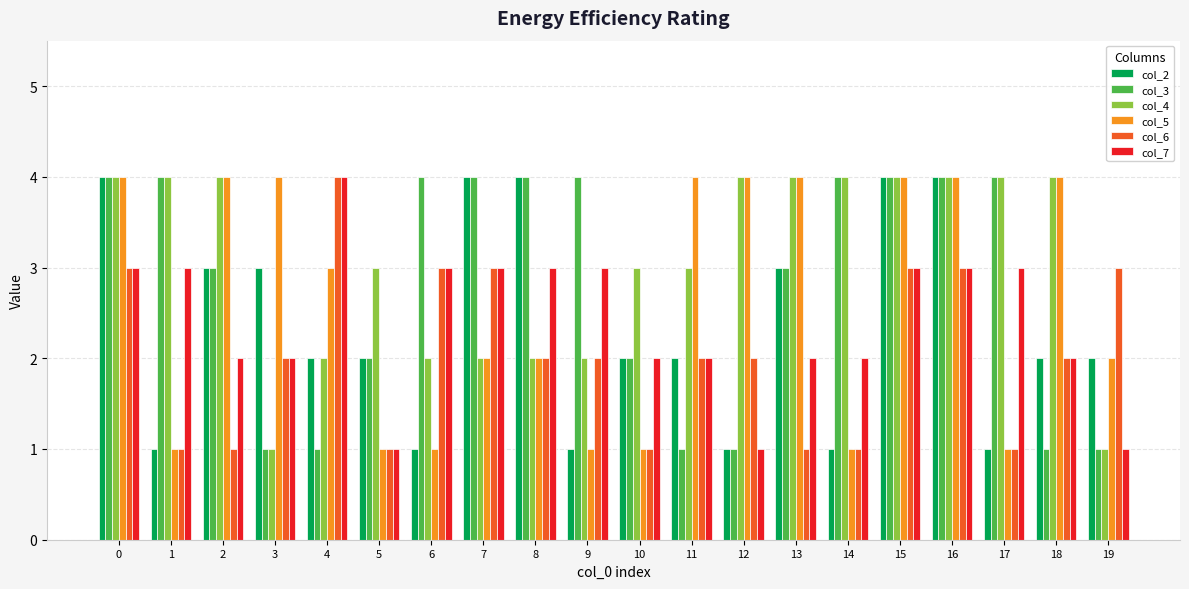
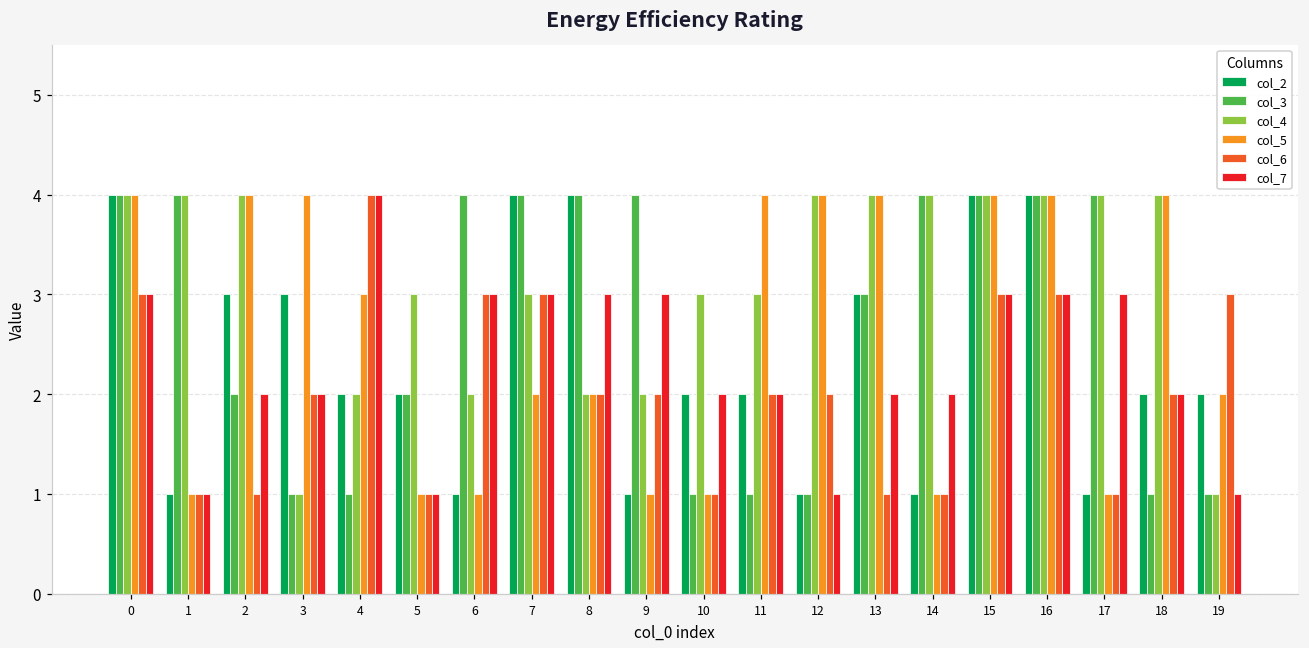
col_7, 1: 3 -> 1
col_3, 2: 3 -> 2
col_4, 7: 2 -> 3
col_3, 10: 2 -> 1
